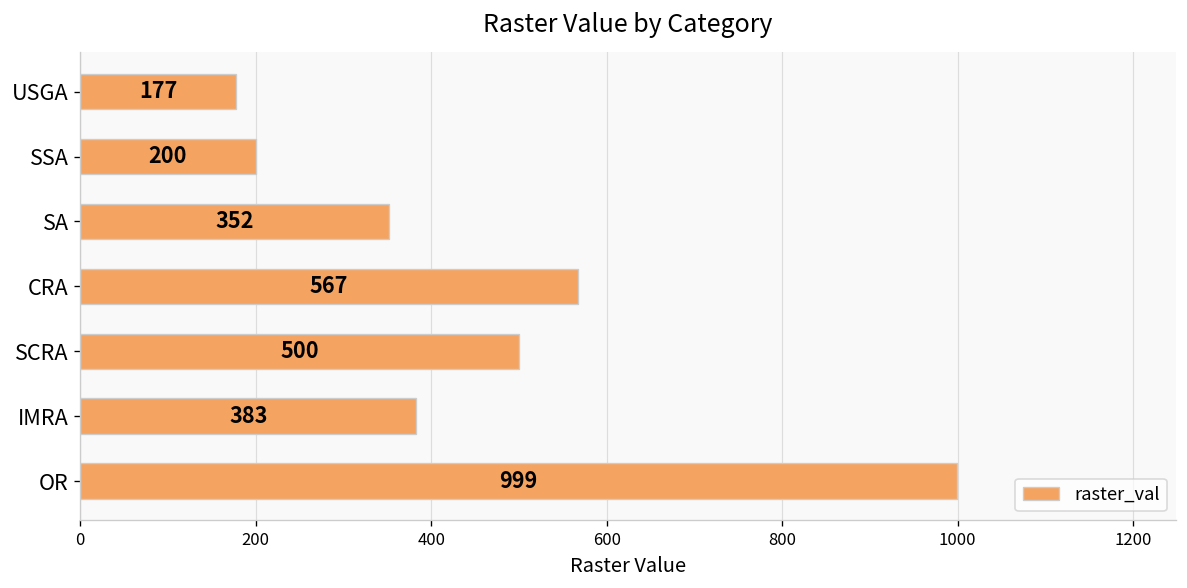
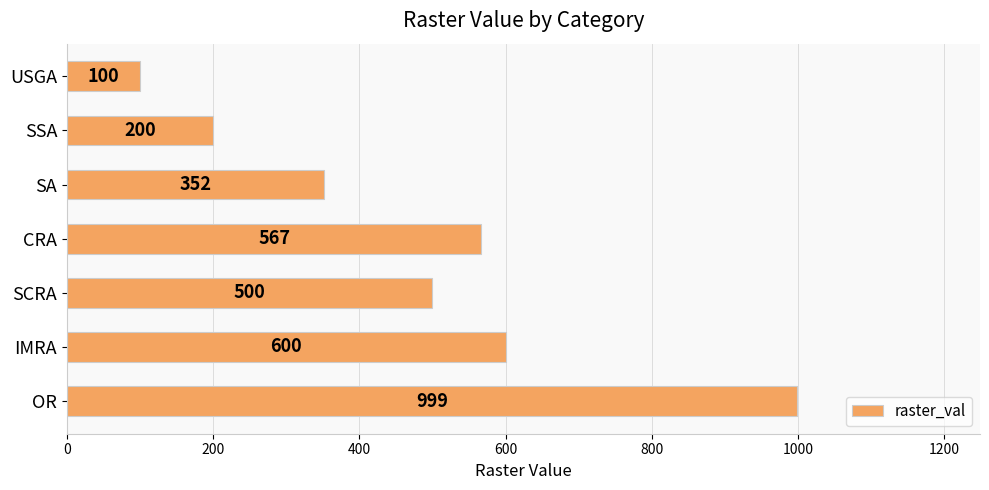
USGA: 177 -> 100
IMRA: 383 -> 600
